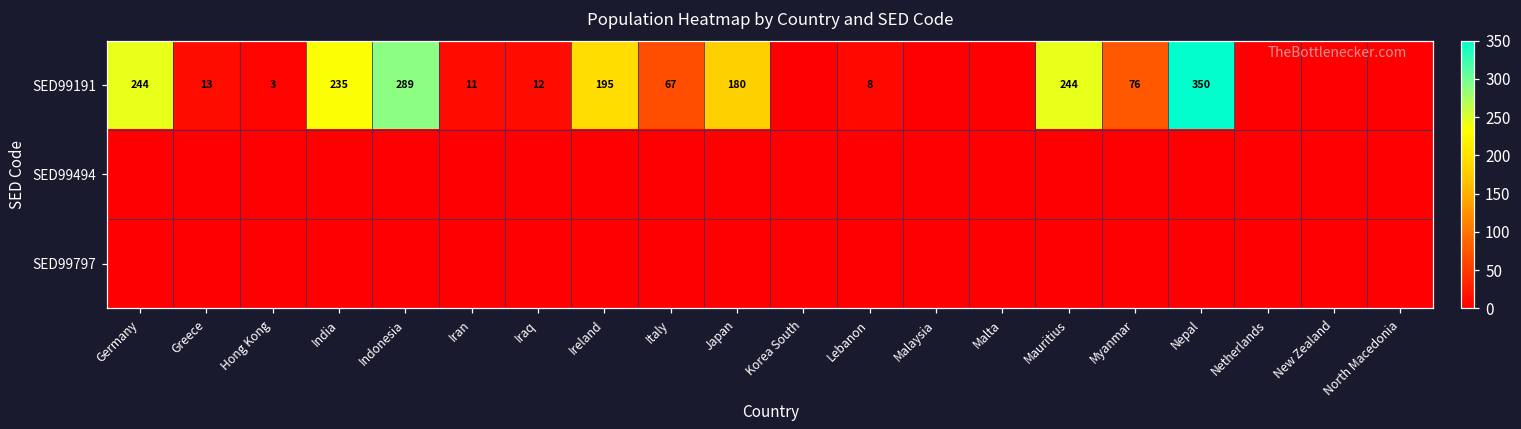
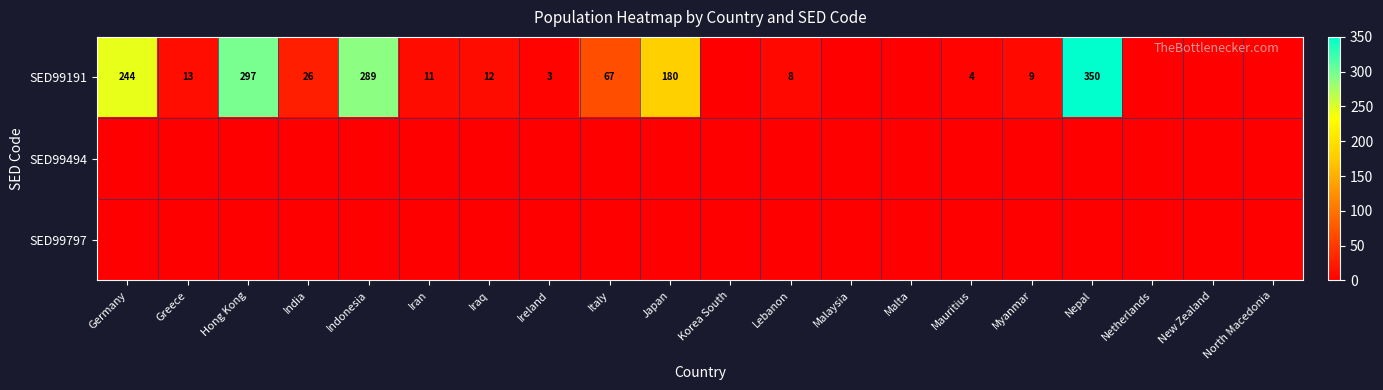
SED99191, Hong Kong: 3 -> 297
SED99191, India: 235 -> 26
SED99191, Ireland: 195 -> 3
SED99191, Mauritius: 244 -> 4
SED99191, Myanmar: 76 -> 9
